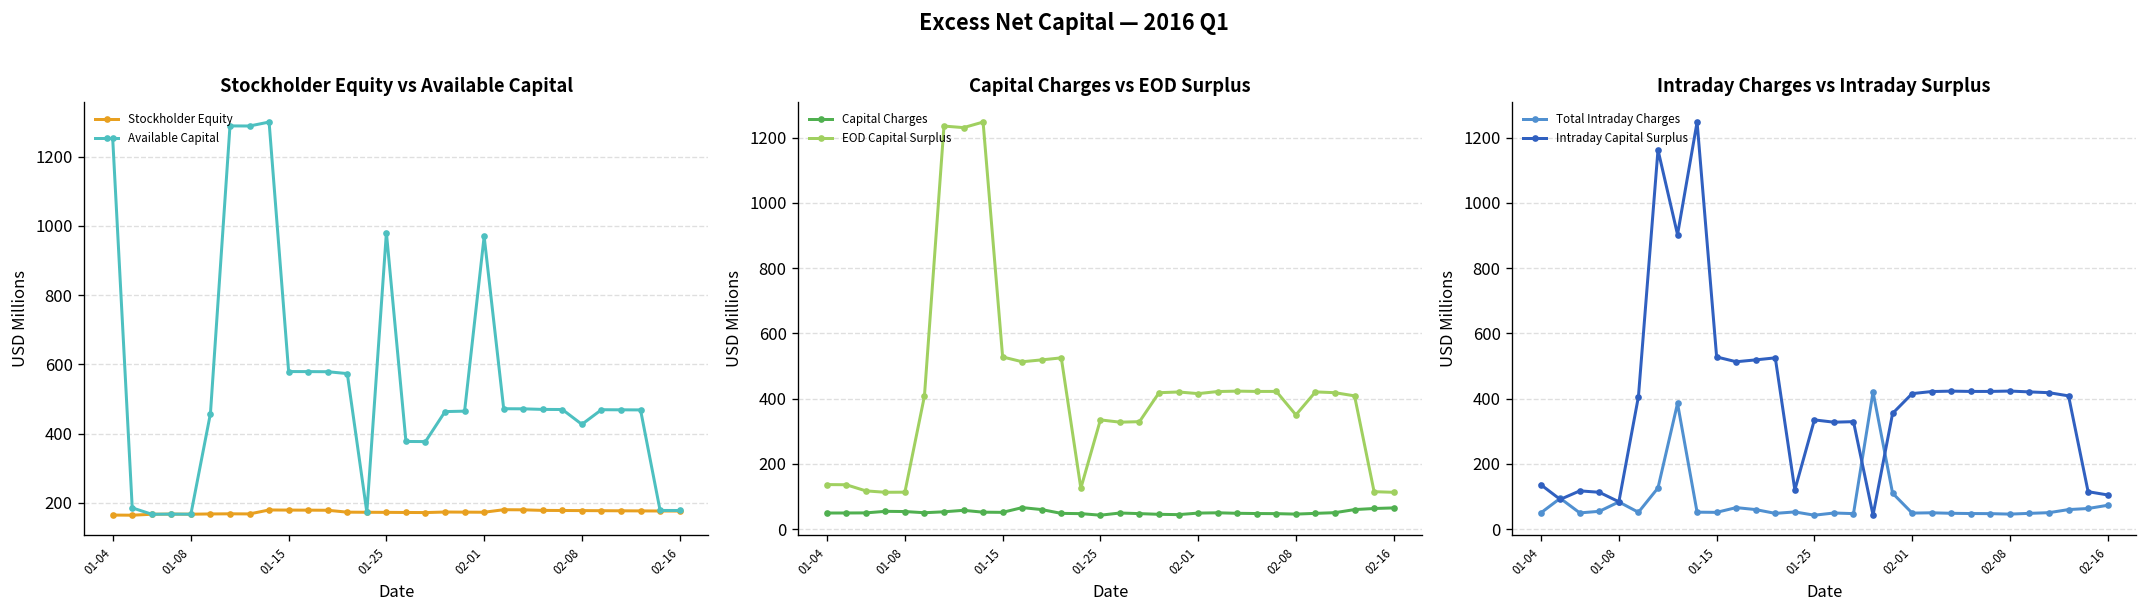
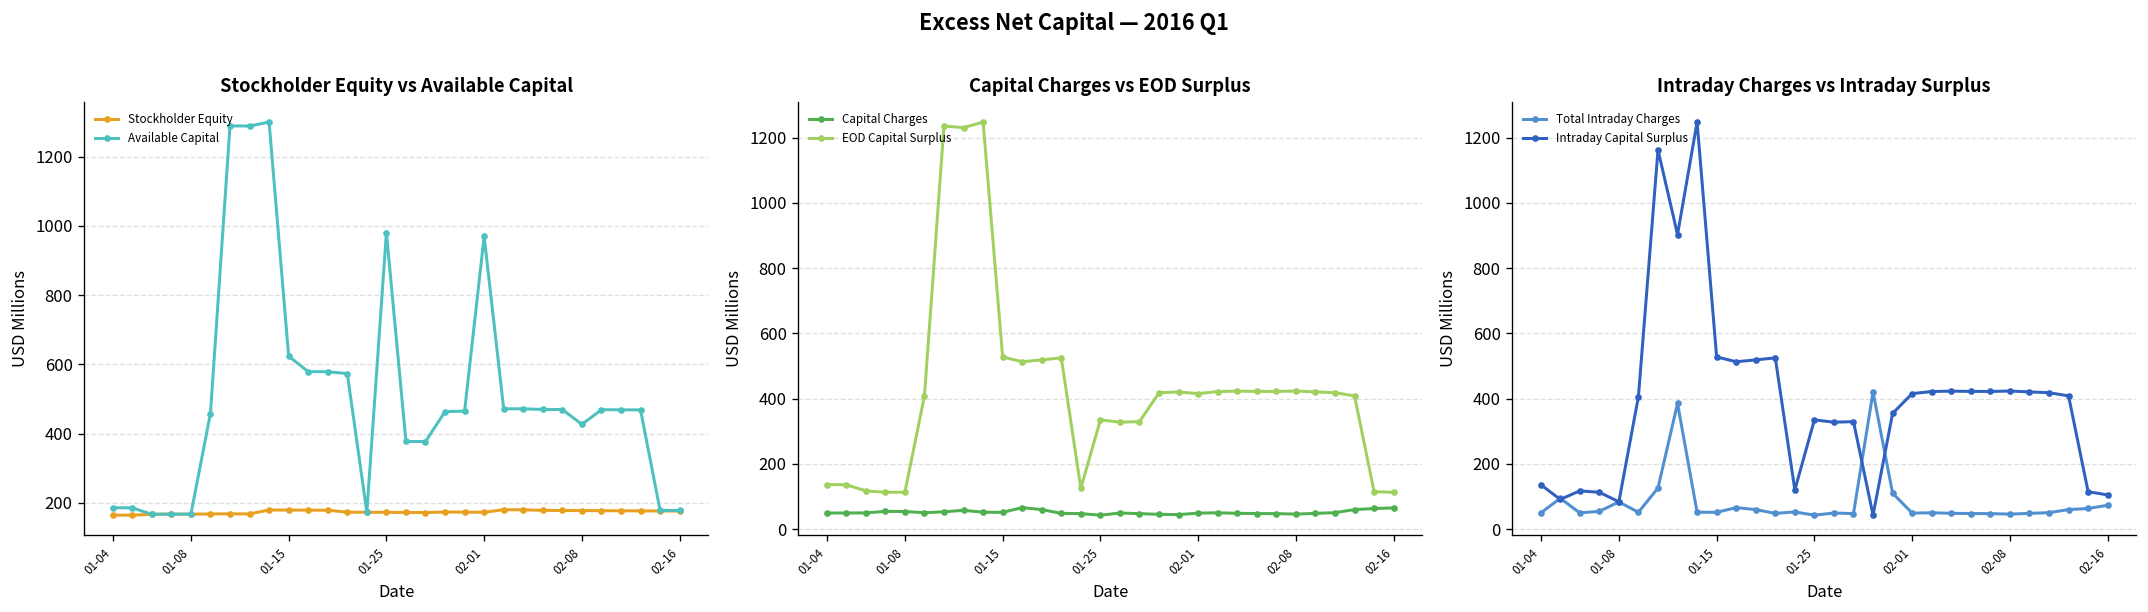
Stockholder Equity vs Available Capital, Available Capital, 01-04: 1250 -> 190
Stockholder Equity vs Available Capital, Available Capital, 01-15: 580 -> 620
Capital Charges vs EOD Surplus, EOD Capital Surplus, 02-08: 350 -> 420
